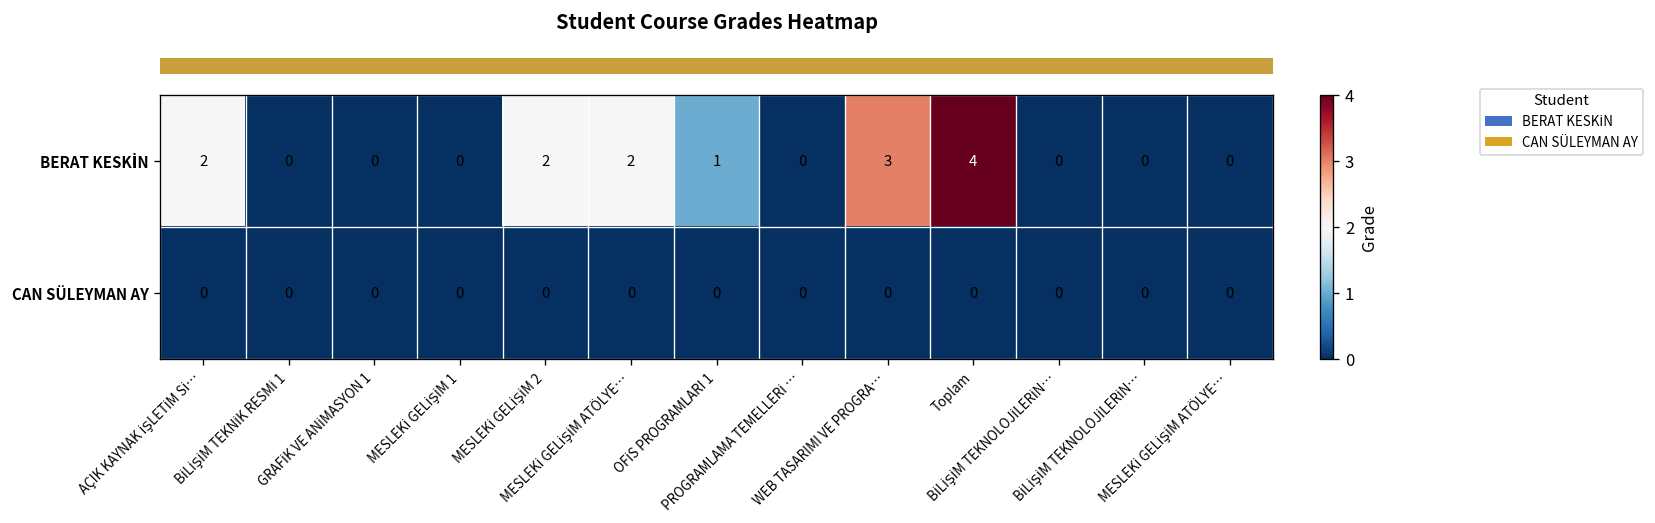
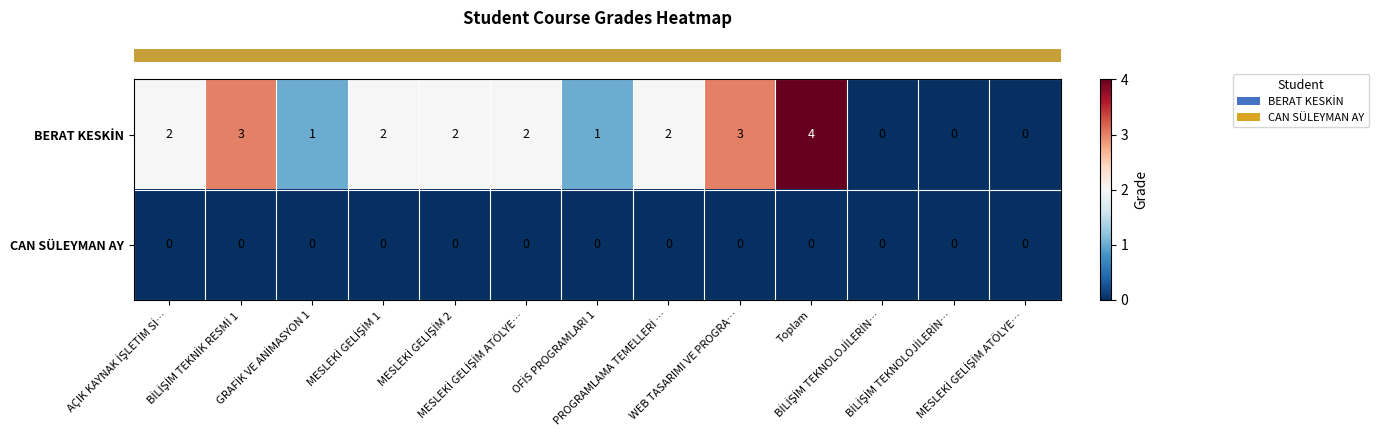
BERAT KESKİN, BİLİŞİM TEKNİK RESMİ 1: 0 -> 3
BERAT KESKİN, GRAFİK VE ANİMASYON 1: 0 -> 1
BERAT KESKİN, MESLEKİ GELİŞİM 1: 0 -> 2
BERAT KESKİN, PROGRAMLAMA TEMELLERİ …: 0 -> 2
